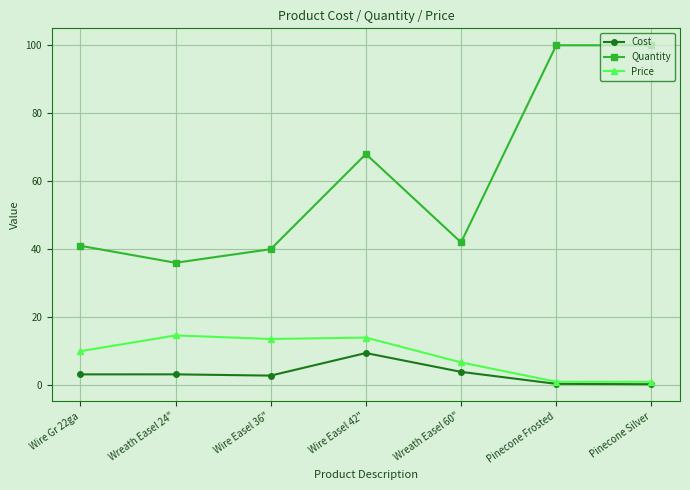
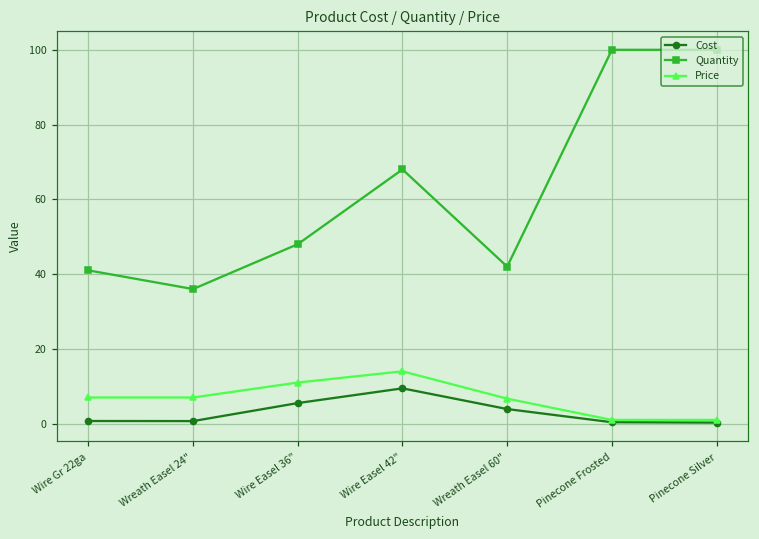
Cost, Wire Gr 22ga: 3 -> 1
Price, Wire Gr 22ga: 10 -> 7
Cost, Wreath Easel 24": 3 -> 1
Price, Wreath Easel 24": 15 -> 7
Cost, Wire Easel 36": 3 -> 6
Quantity, Wire Easel 36": 40 -> 48
Price, Wire Easel 36": 14 -> 11
